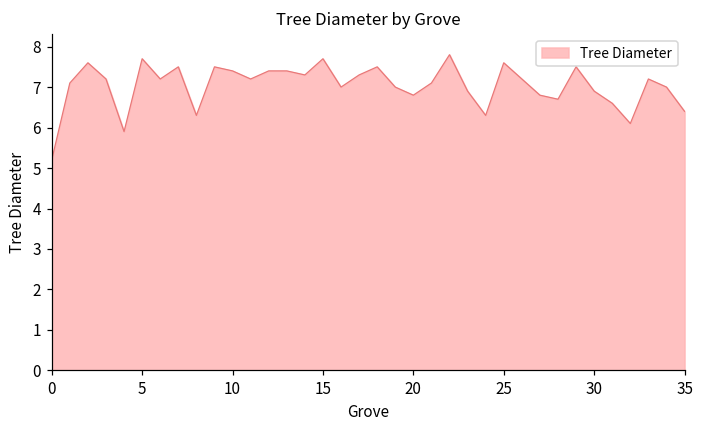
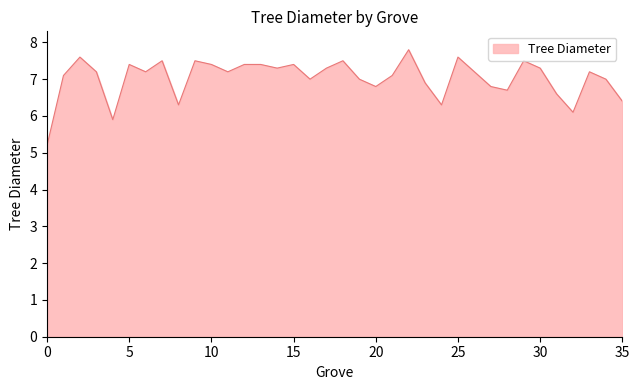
5: 7.7 -> 7.4
15: 7.7 -> 7.4
30: 6.9 -> 7.3
